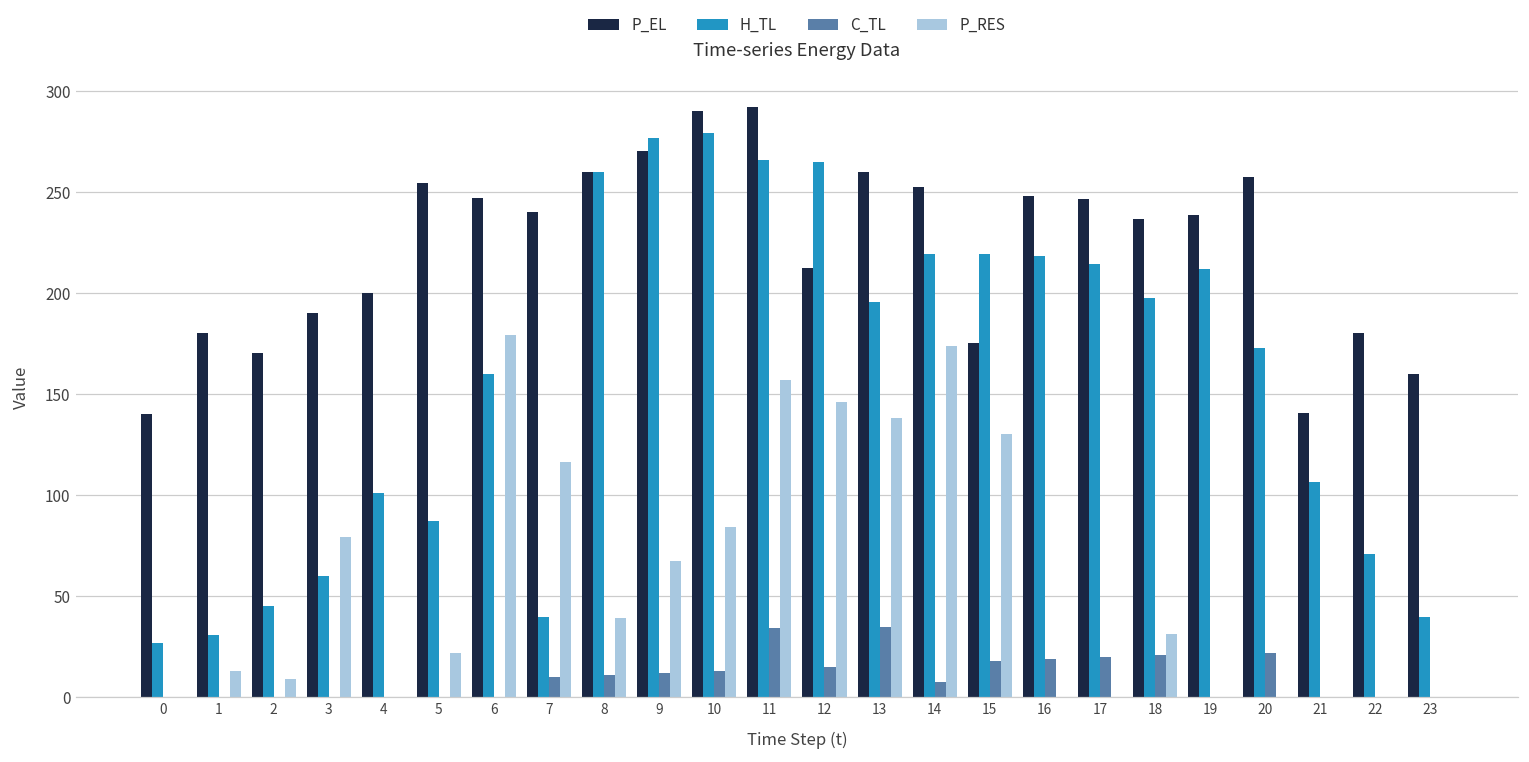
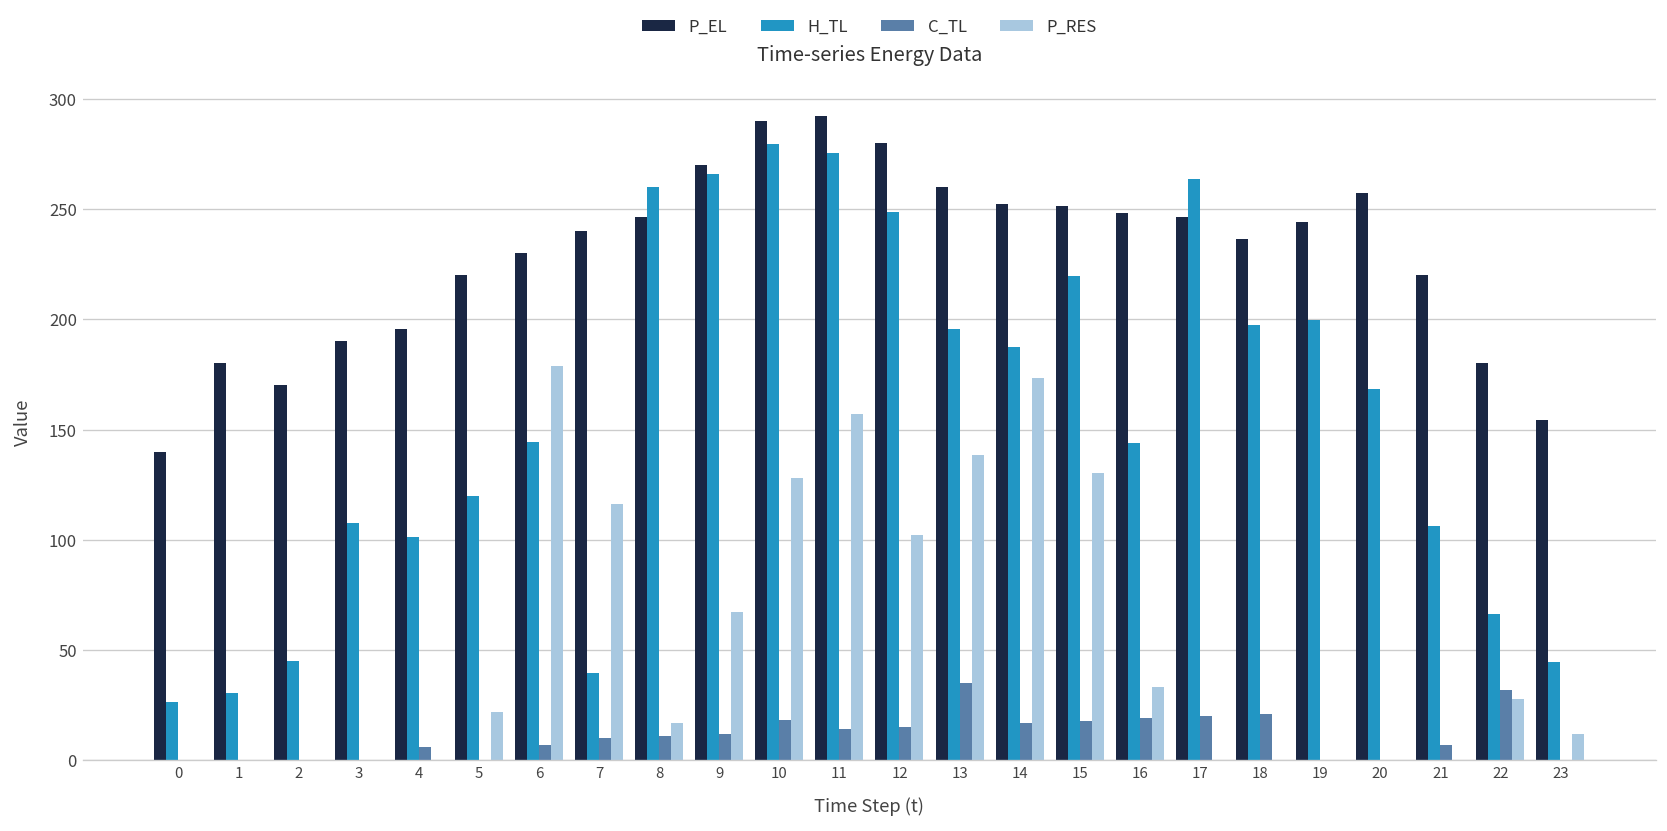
P_RES, 1: 13 -> 0
P_RES, 2: 9 -> 0
H_TL, 3: 60 -> 108
P_RES, 3: 79 -> 0
P_EL, 4: 200 -> 196
C_TL, 4: 0 -> 6
P_EL, 5: 254 -> 220
H_TL, 5: 87 -> 120
P_EL, 6: 247 -> 230
H_TL, 6: 160 -> 145
C_TL, 6: 0 -> 7
P_EL, 8: 260 -> 246
P_RES, 8: 39 -> 17
H_TL, 9: 277 -> 266
C_TL, 10: 13 -> 18
P_RES, 10: 84 -> 128
H_TL, 11: 266 -> 276
C_TL, 11: 34 -> 14
P_EL, 12: 212 -> 280
H_TL, 12: 265 -> 249
P_RES, 12: 146 -> 102
H_TL, 14: 219 -> 188
C_TL, 14: 7 -> 17
P_EL, 15: 175 -> 251
H_TL, 16: 218 -> 144
P_RES, 16: 0 -> 33
H_TL, 17: 214 -> 264
P_RES, 18: 31 -> 0
P_EL, 19: 238 -> 244
H_TL, 19: 212 -> 200
H_TL, 20: 173 -> 168
C_TL, 20: 22 -> 0
P_EL, 21: 141 -> 220
C_TL, 21: 0 -> 7
H_TL, 22: 71 -> 67
C_TL, 22: 0 -> 32
P_RES, 22: 0 -> 28
P_EL, 23: 160 -> 154
H_TL, 23: 40 -> 45
P_RES, 23: 0 -> 12
